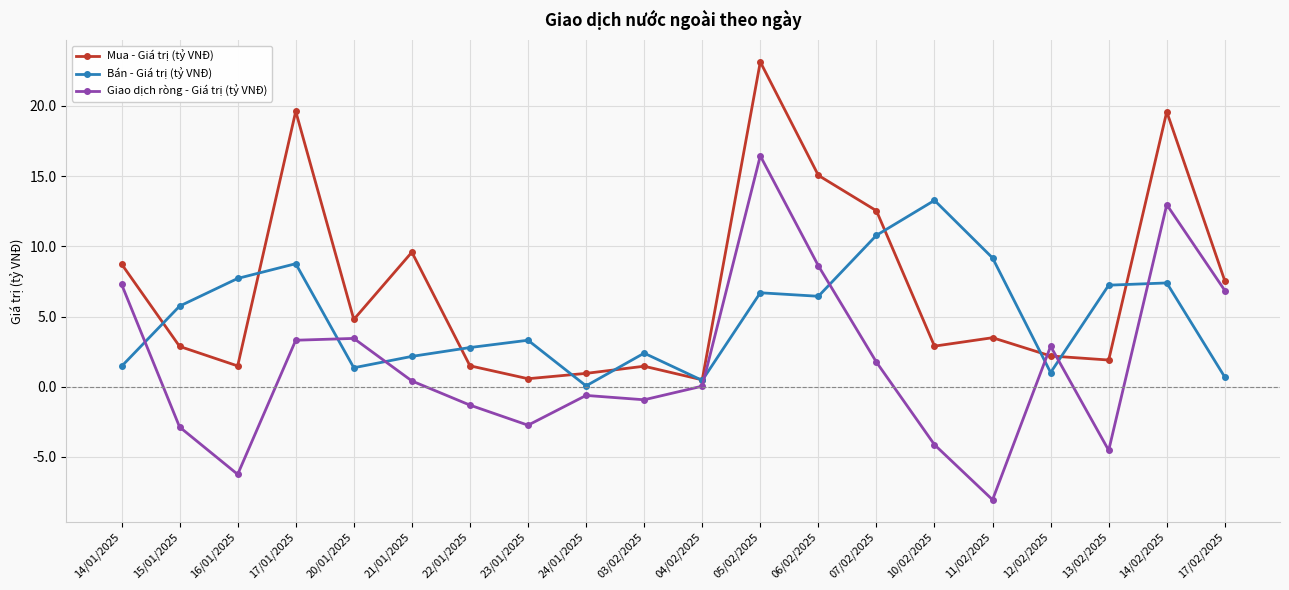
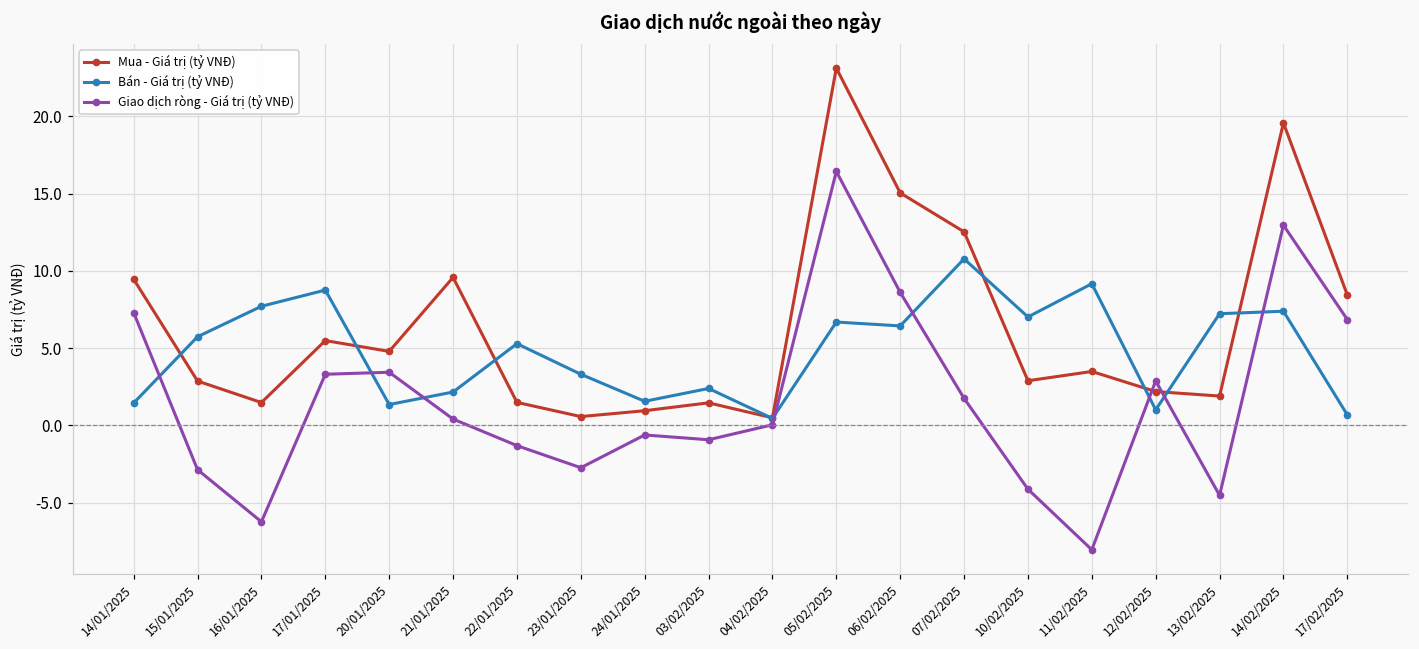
Mua - Giá trị (tỷ VNĐ), 14/01/2025: 8.7 -> 9.5
Mua - Giá trị (tỷ VNĐ), 17/01/2025: 19.6 -> 5.5
Bán - Giá trị (tỷ VNĐ), 22/01/2025: 2.8 -> 5.3
Bán - Giá trị (tỷ VNĐ), 24/01/2025: 0.1 -> 1.6
Bán - Giá trị (tỷ VNĐ), 10/02/2025: 13.3 -> 7.0
Mua - Giá trị (tỷ VNĐ), 17/02/2025: 7.5 -> 8.4
